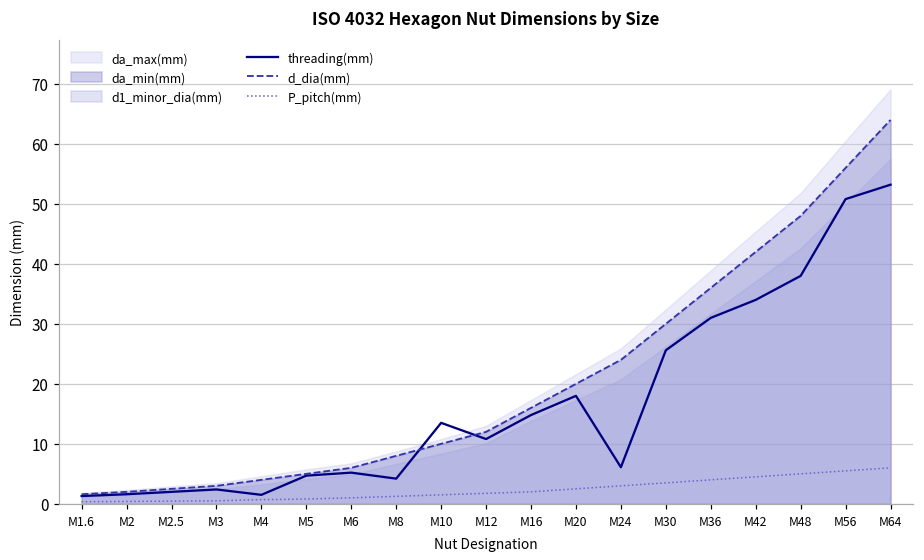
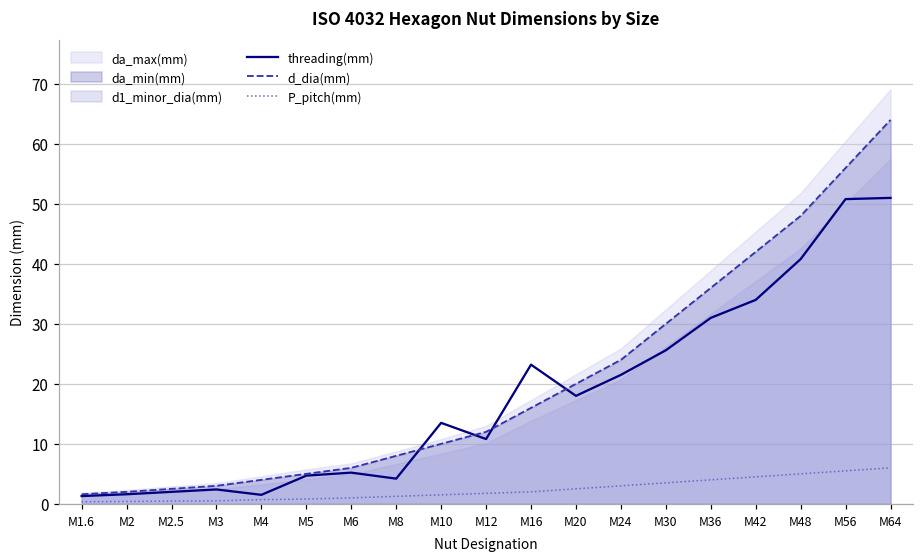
threading(mm), M16: 15 -> 23
threading(mm), M24: 6 -> 22
threading(mm), M48: 38 -> 41
threading(mm), M64: 53 -> 51
